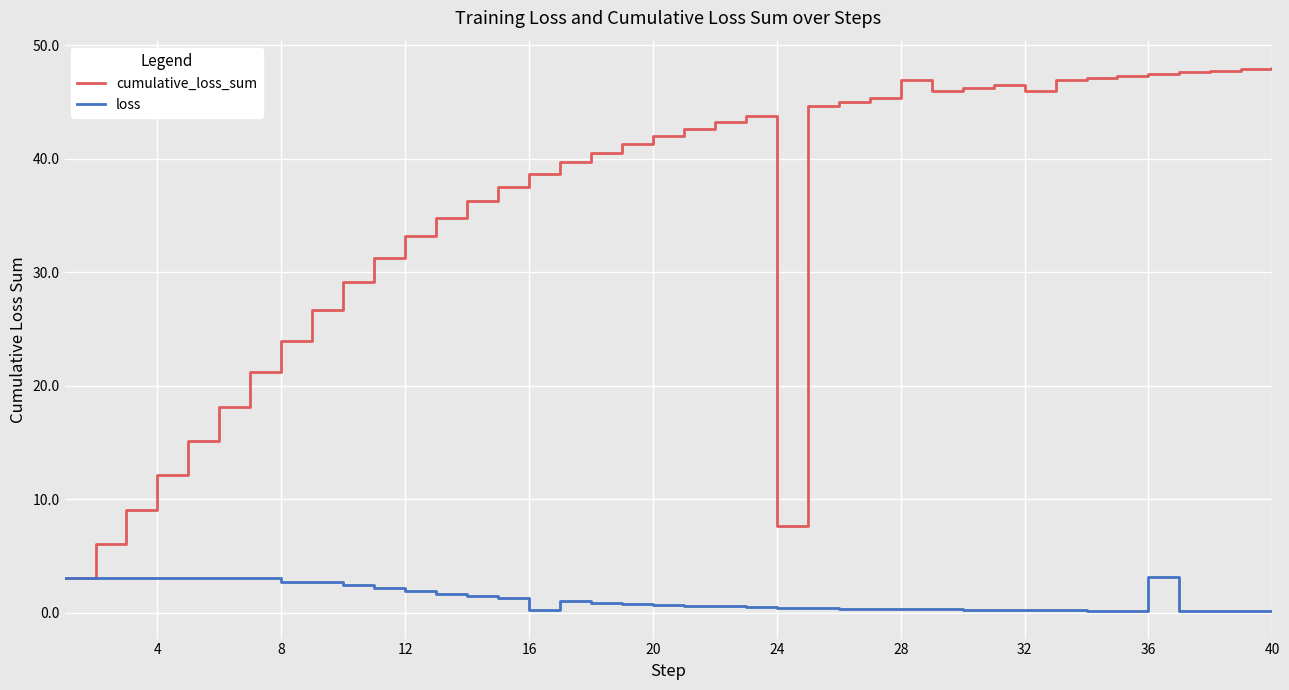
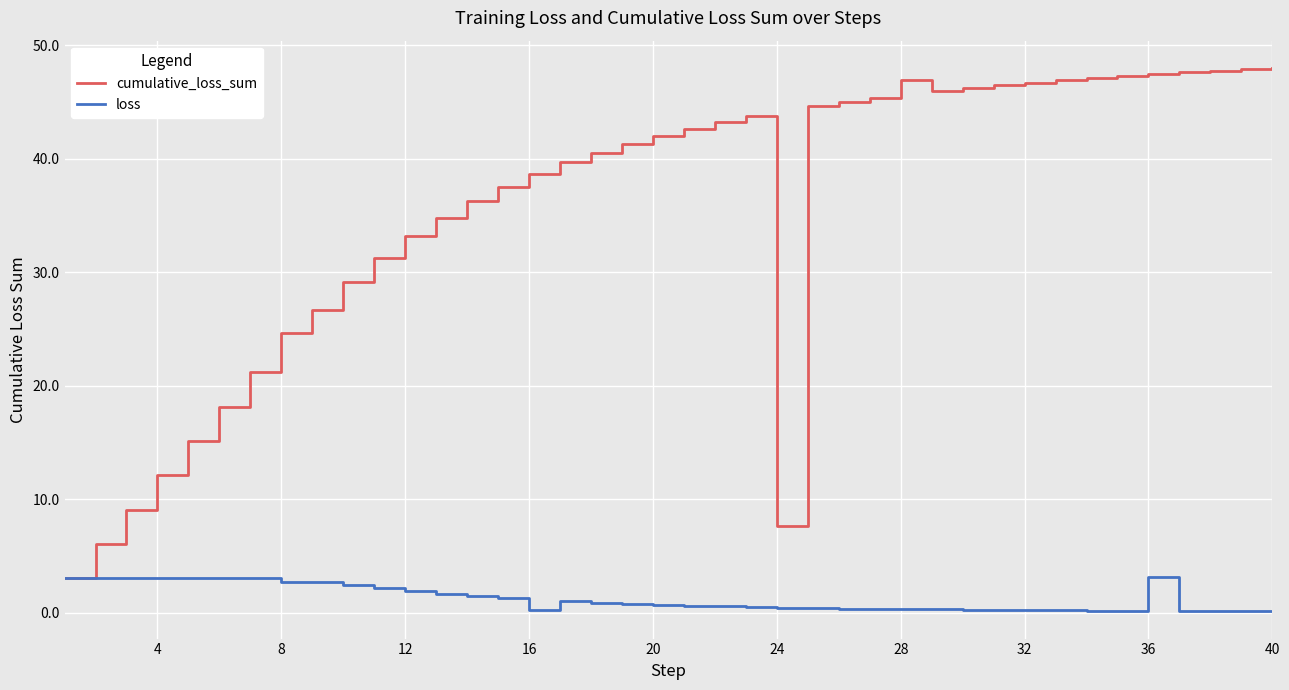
cumulative_loss_sum, 8: 23.9 -> 24.7
cumulative_loss_sum, 32: 46.0 -> 46.7
